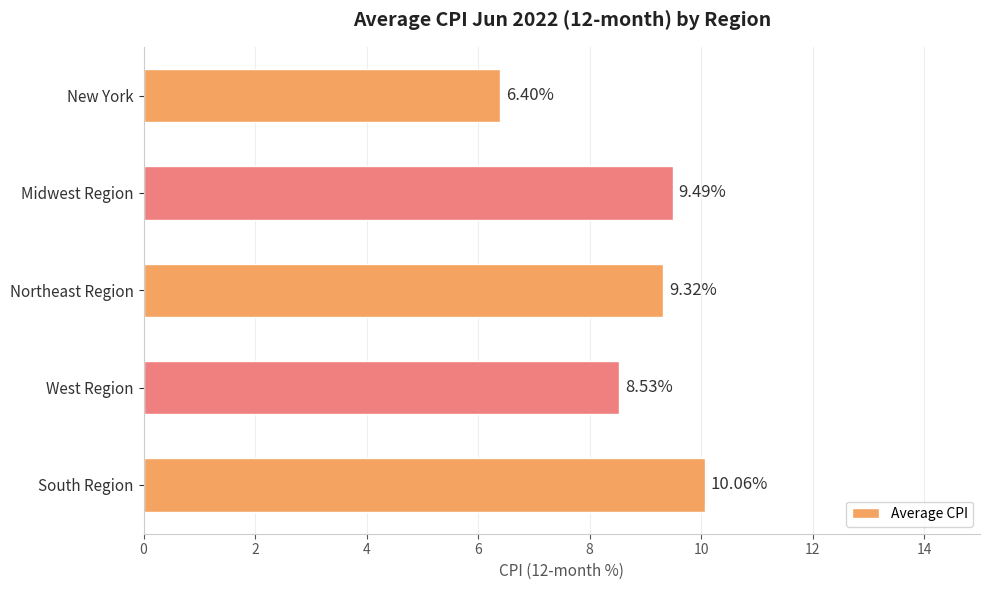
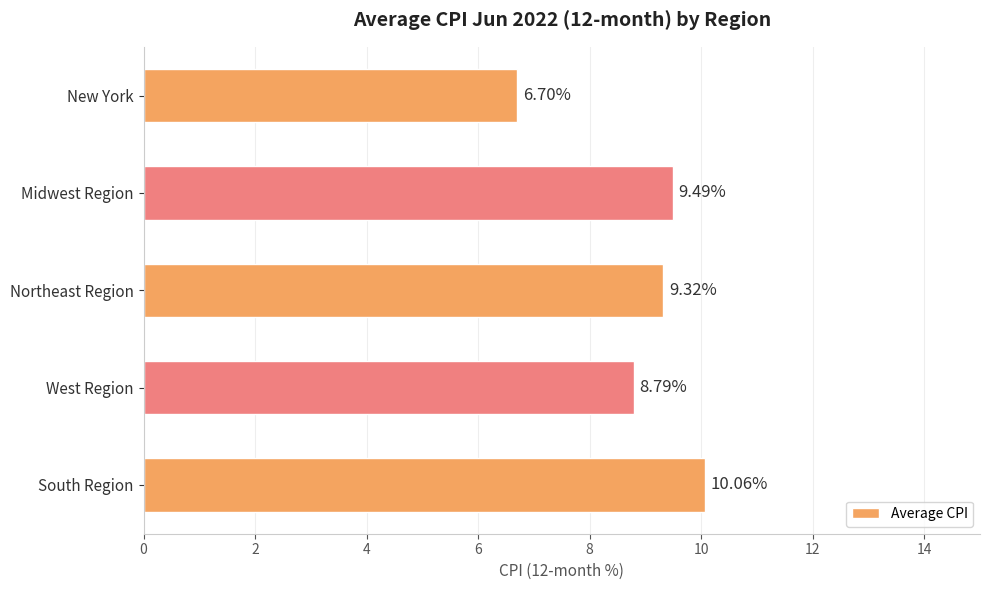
New York: 6.40% -> 6.70%
West Region: 8.53% -> 8.79%
